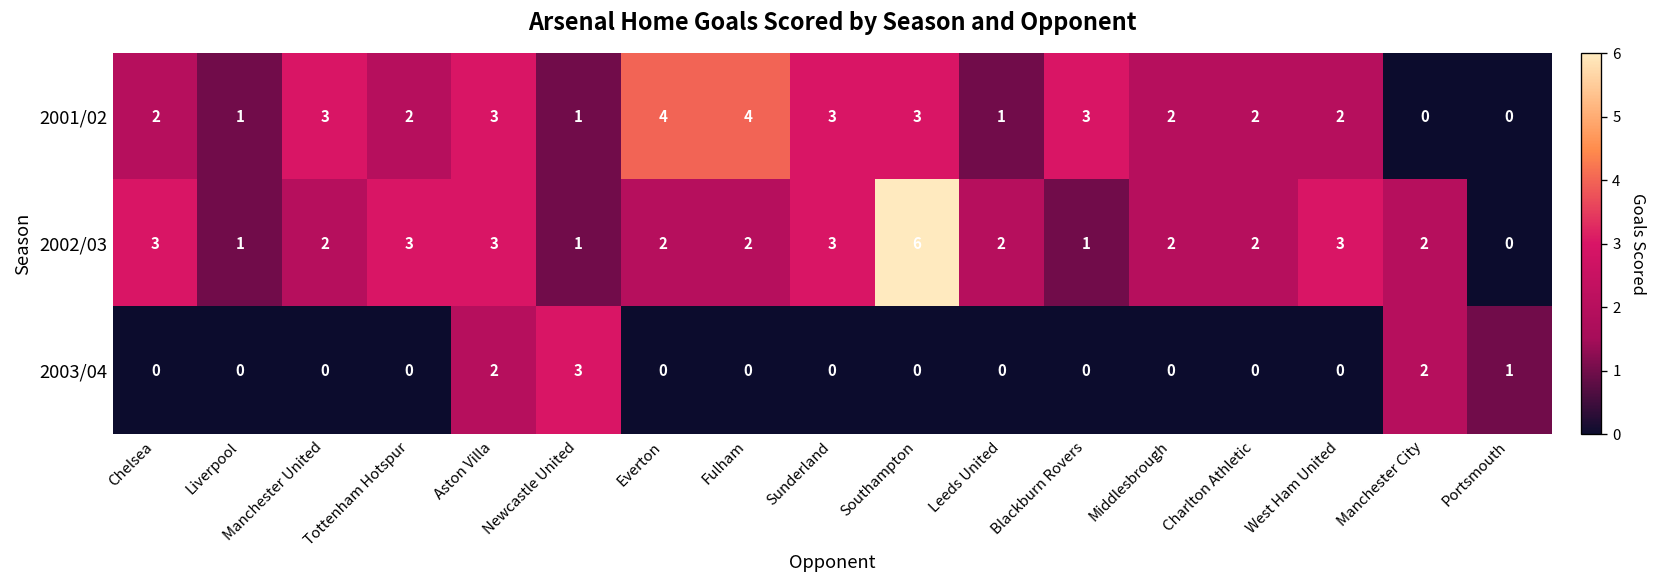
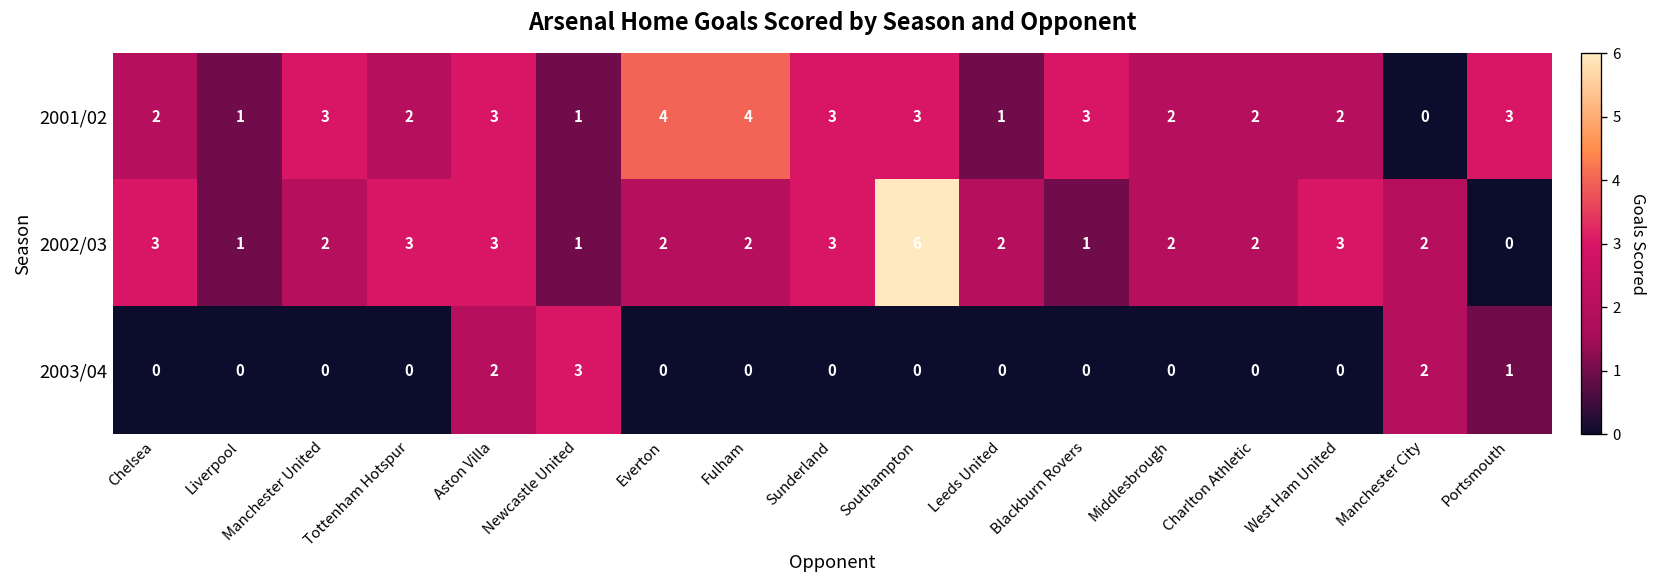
2001/02, Portsmouth: 0 -> 3
